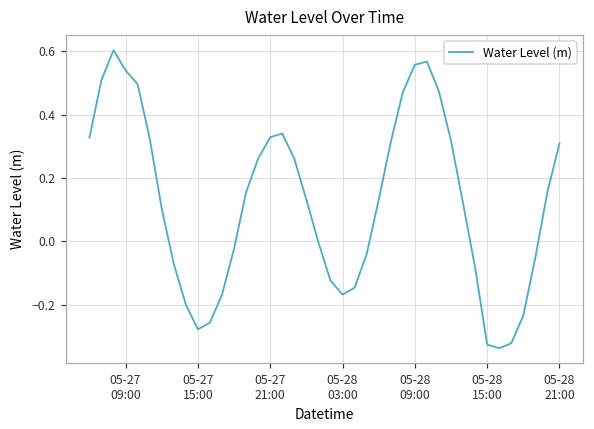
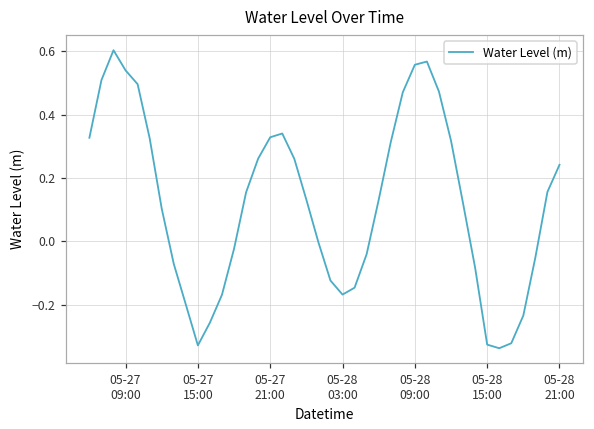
05-27 15:00: -0.28 -> -0.33
05-28 21:00: 0.31 -> 0.24
